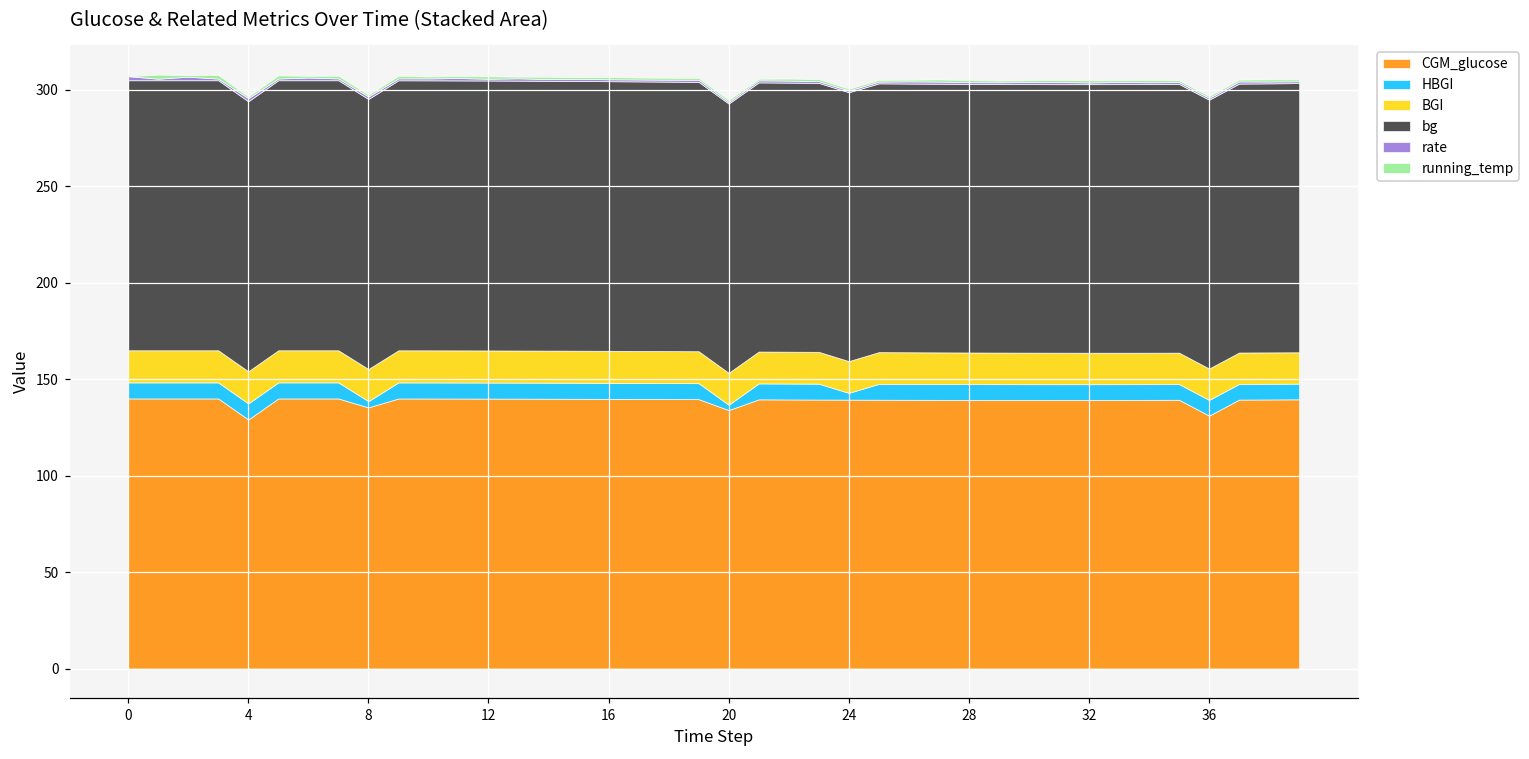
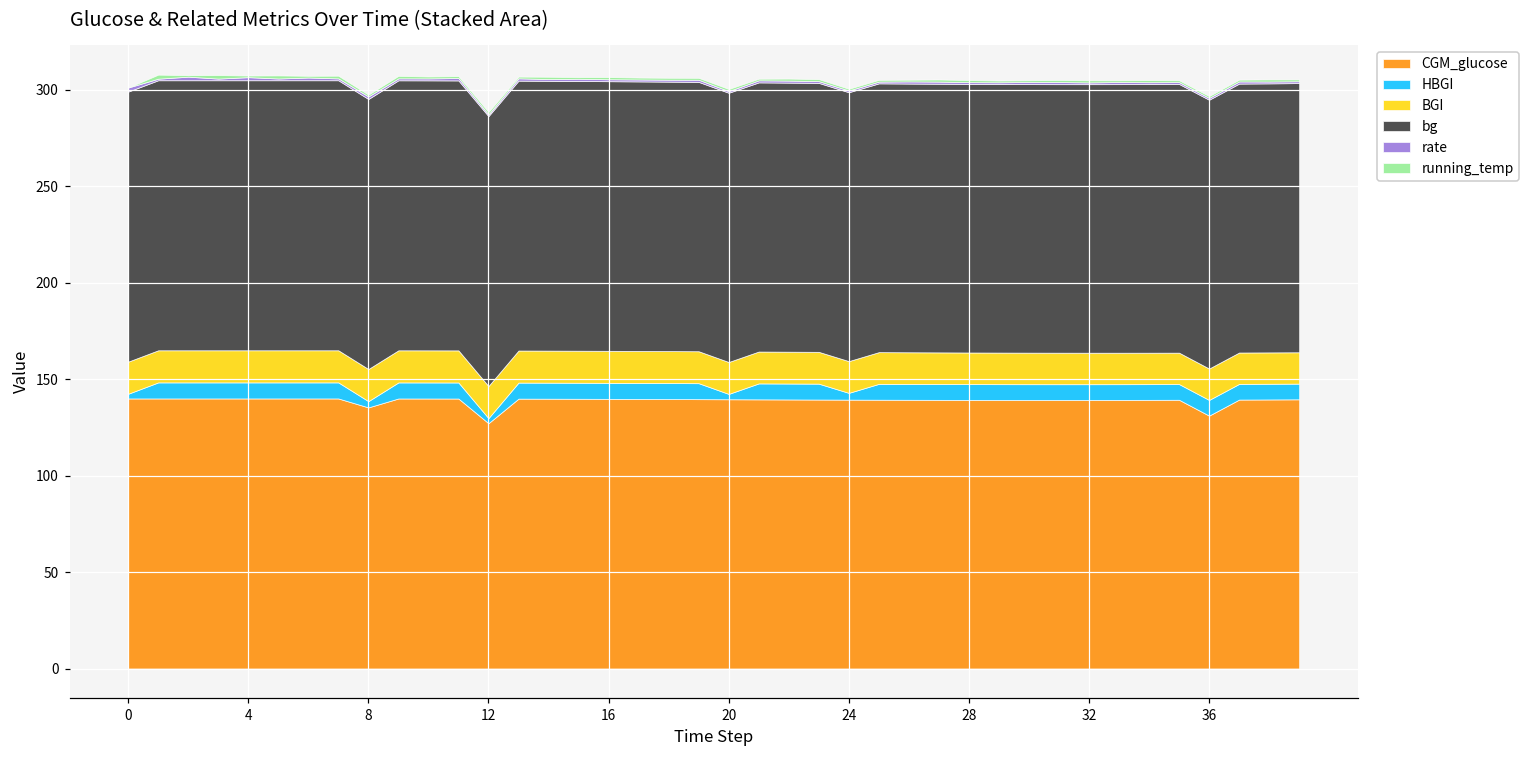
HBGI, 0: 8 -> 2
CGM_glucose, 4: 129 -> 140
CGM_glucose, 12: 140 -> 127
HBGI, 12: 8 -> 3
CGM_glucose, 20: 134 -> 140
